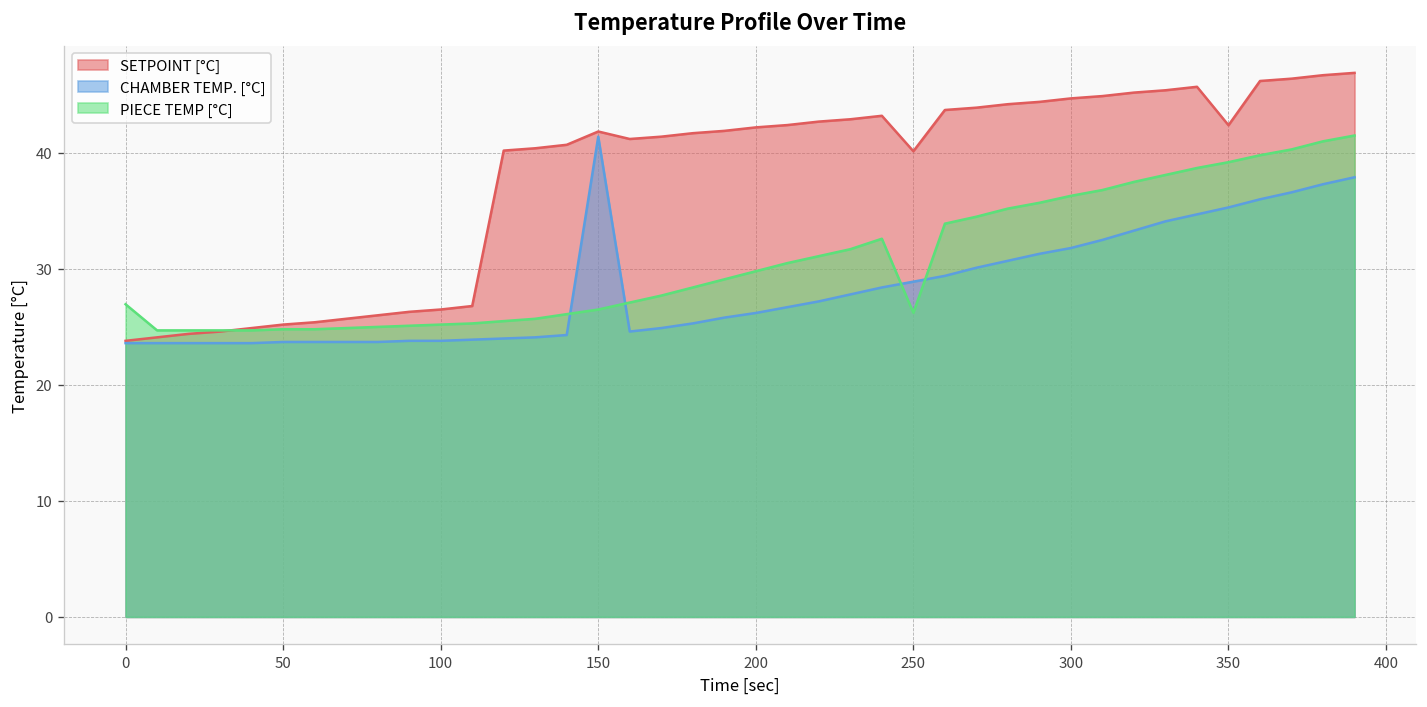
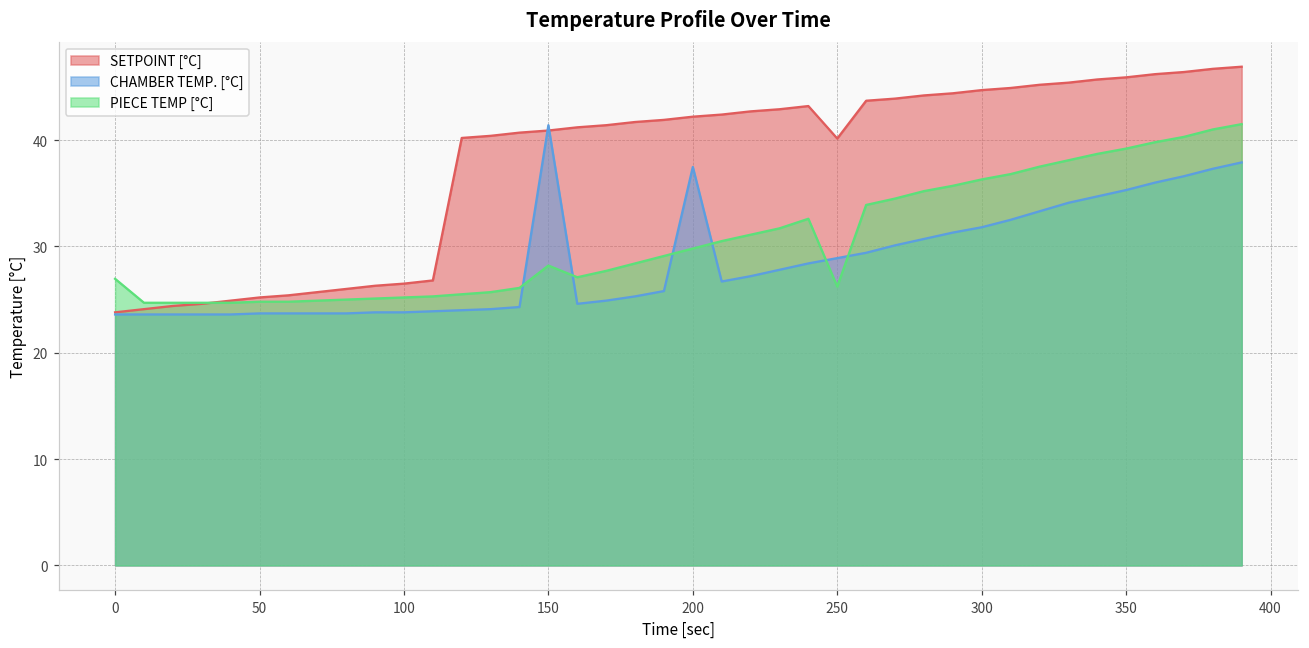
SETPOINT [°C], 150: 42 -> 41
PIECE TEMP [°C], 150: 27 -> 28
CHAMBER TEMP. [°C], 200: 26 -> 37
SETPOINT [°C], 350: 42 -> 46
